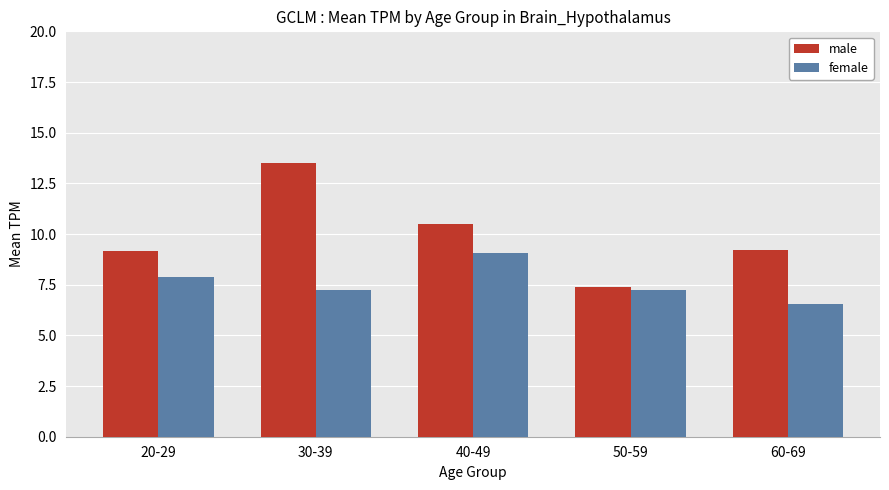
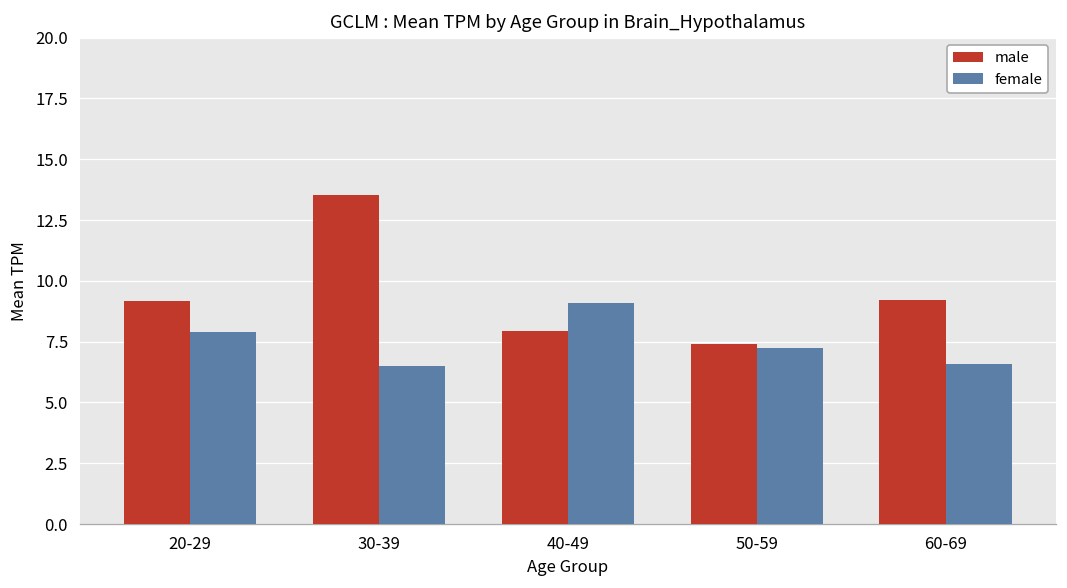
female, 30-39: 7.2 -> 6.5
male, 40-49: 10.5 -> 7.9
